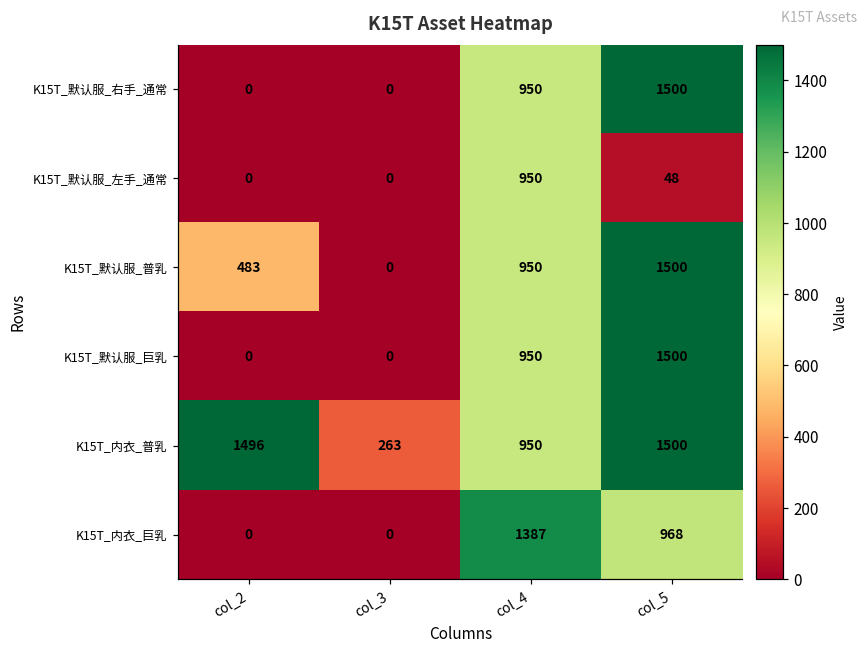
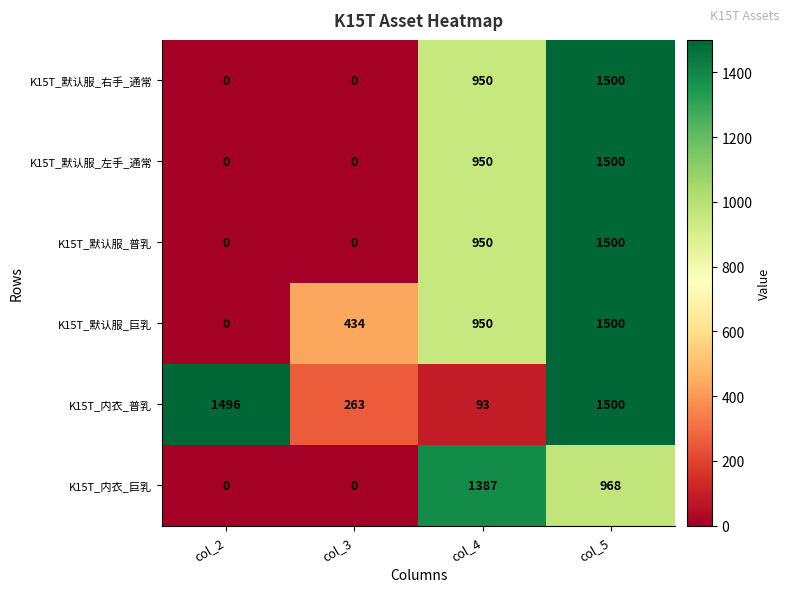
K15T_默认服_左手_通常, col_5: 48 -> 1500
K15T_默认服_普乳, col_2: 483 -> 0
K15T_默认服_巨乳, col_3: 0 -> 434
K15T_内衣_普乳, col_4: 950 -> 93
